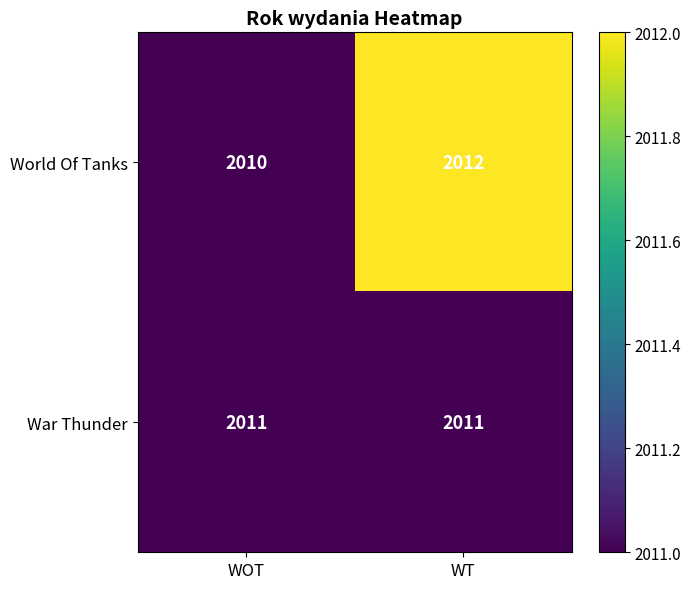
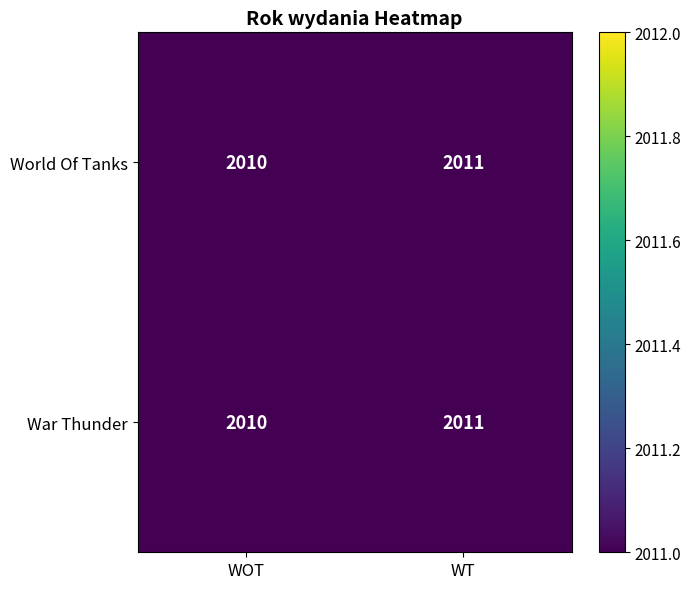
World Of Tanks, WT: 2012 -> 2011
War Thunder, WOT: 2011 -> 2010
